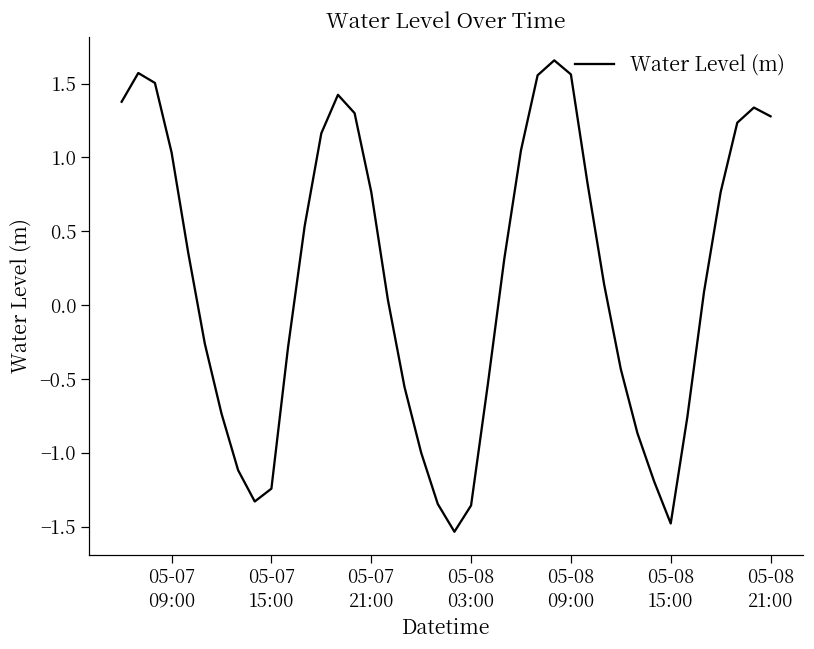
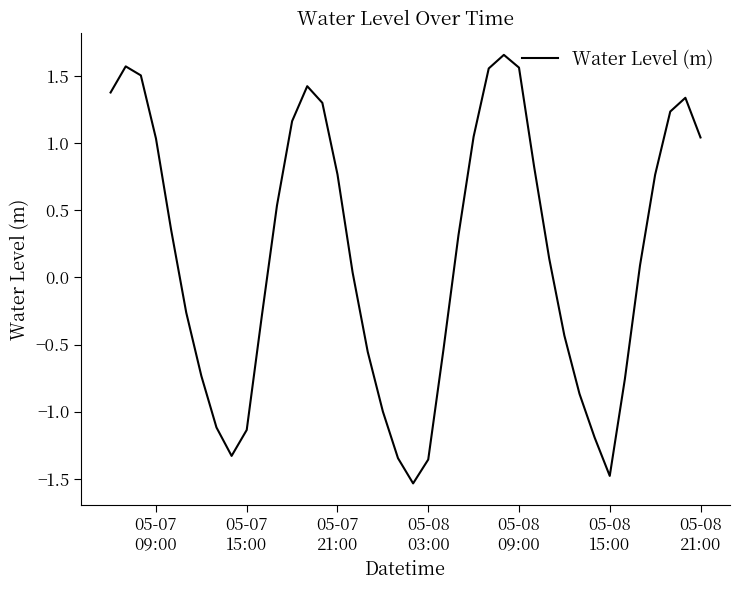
05-07 15:00: -1.24 -> -1.14
05-08 21:00: 1.28 -> 1.04
